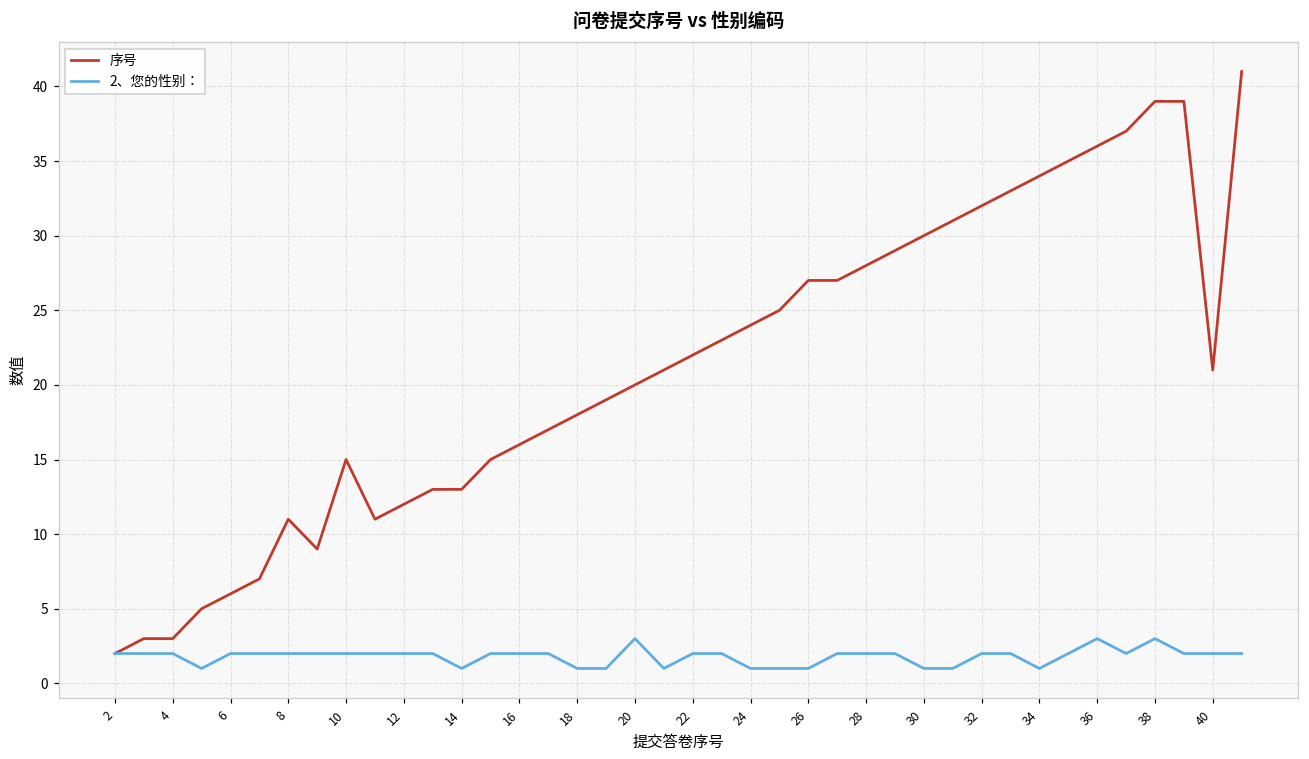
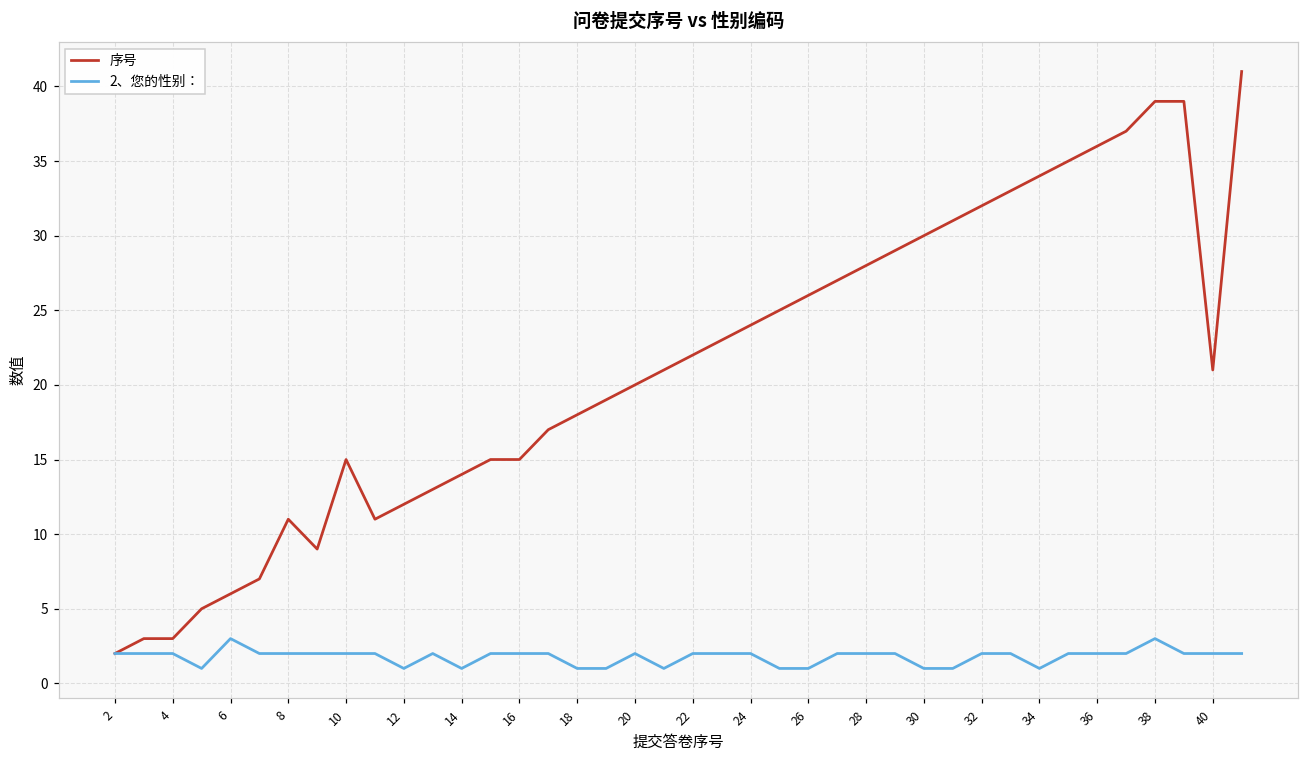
2、您的性别：, 6: 2 -> 3
2、您的性别：, 12: 2 -> 1
序号, 14: 13 -> 14
序号, 16: 16 -> 15
2、您的性别：, 20: 3 -> 2
2、您的性别：, 24: 1 -> 2
序号, 26: 27 -> 26
2、您的性别：, 36: 3 -> 2
